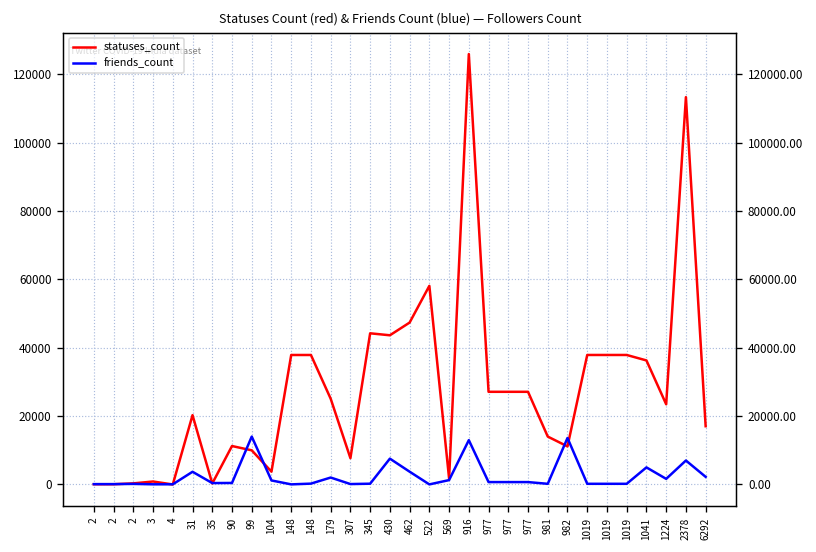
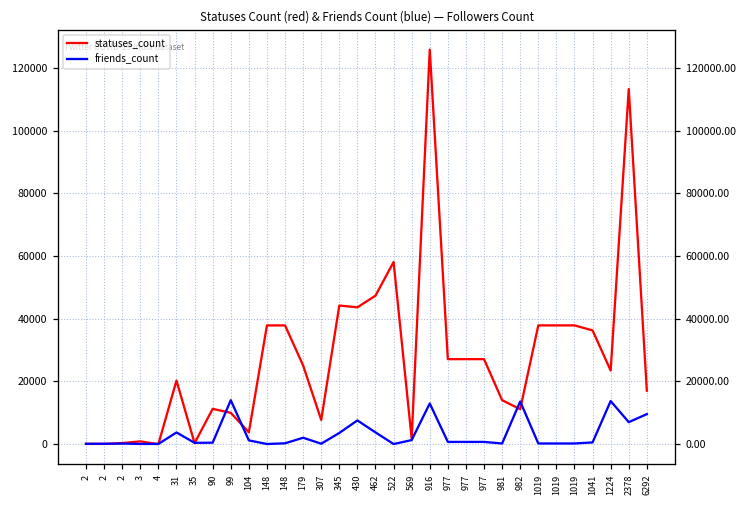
friends_count, 345: 0 -> 4000
friends_count, 1041: 5000 -> 1000
friends_count, 1224: 2000 -> 14000
friends_count, 6292: 2000 -> 10000
